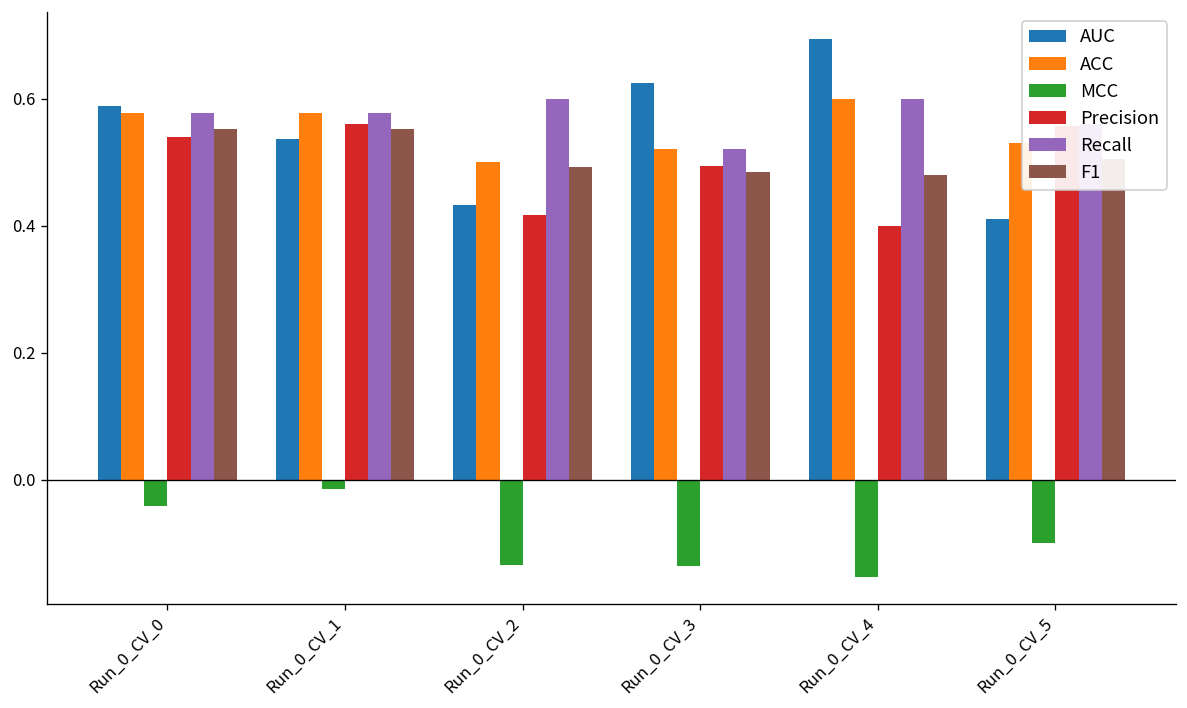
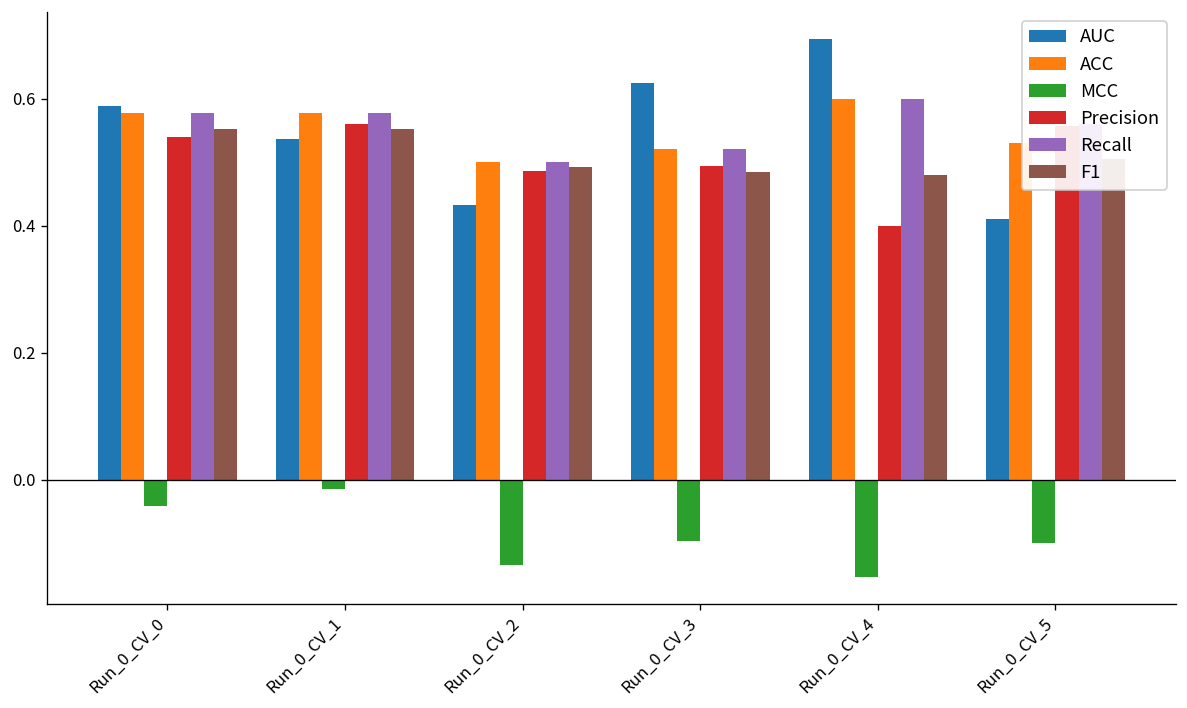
Precision, Run_0_CV_2: 0.42 -> 0.49
Recall, Run_0_CV_2: 0.6 -> 0.5
MCC, Run_0_CV_3: -0.14 -> -0.10
